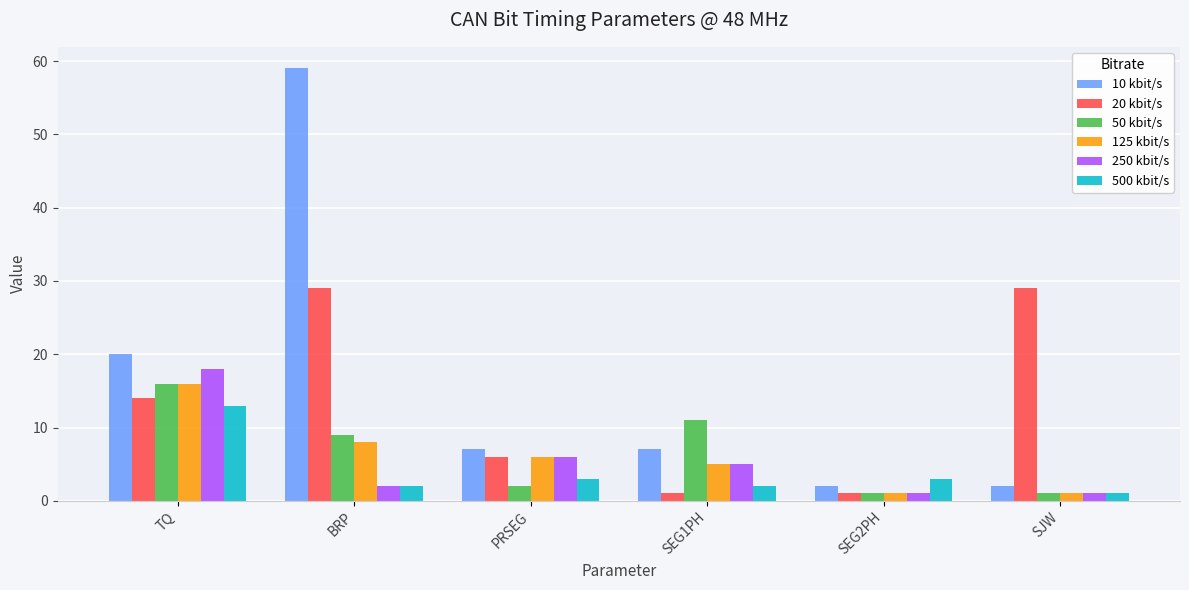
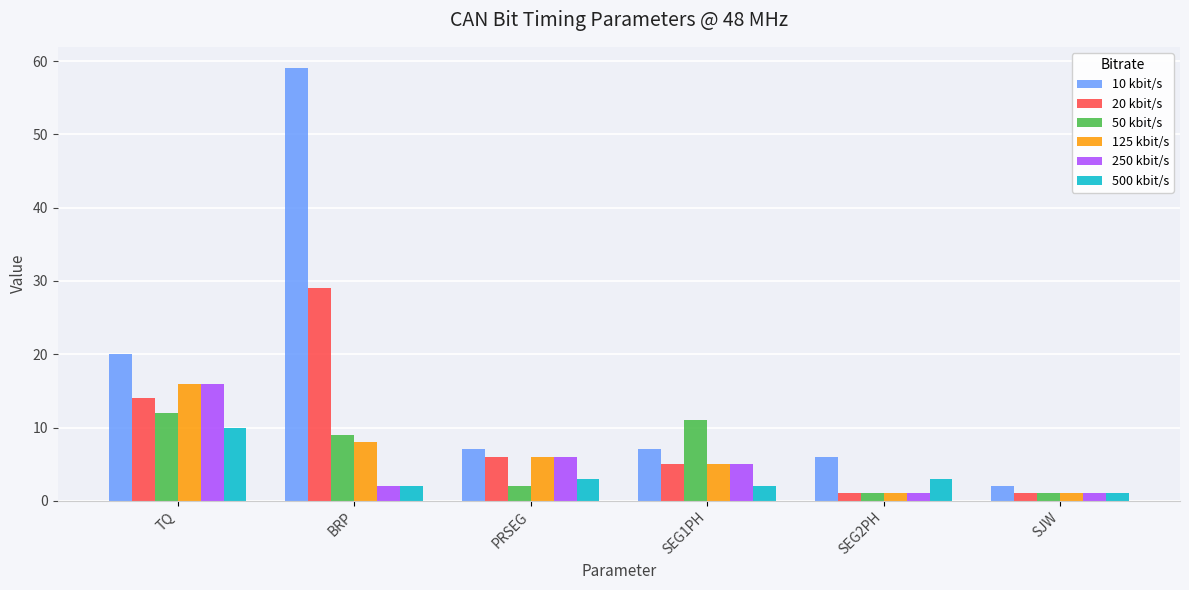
50 kbit/s, TQ: 16 -> 12
250 kbit/s, TQ: 18 -> 16
500 kbit/s, TQ: 13 -> 10
20 kbit/s, SEG1PH: 1 -> 5
10 kbit/s, SEG2PH: 2 -> 6
20 kbit/s, SJW: 29 -> 1
